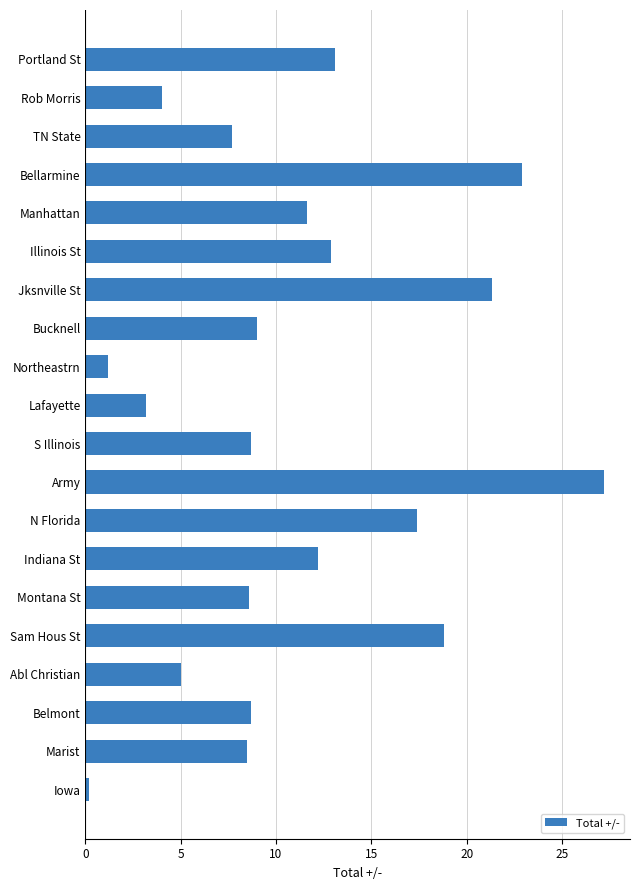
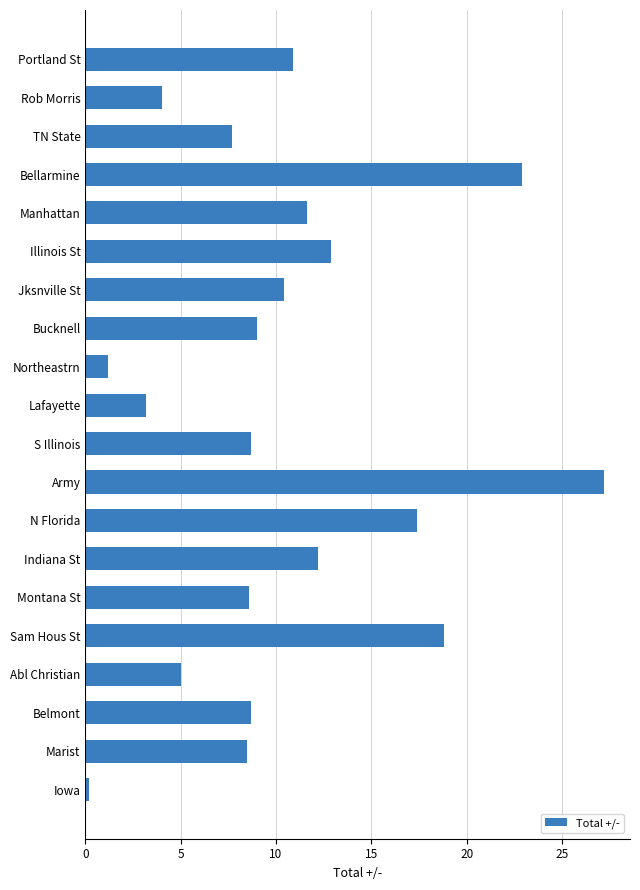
Portland St: 13.1 -> 10.9
Jksnville St: 21.3 -> 10.4
